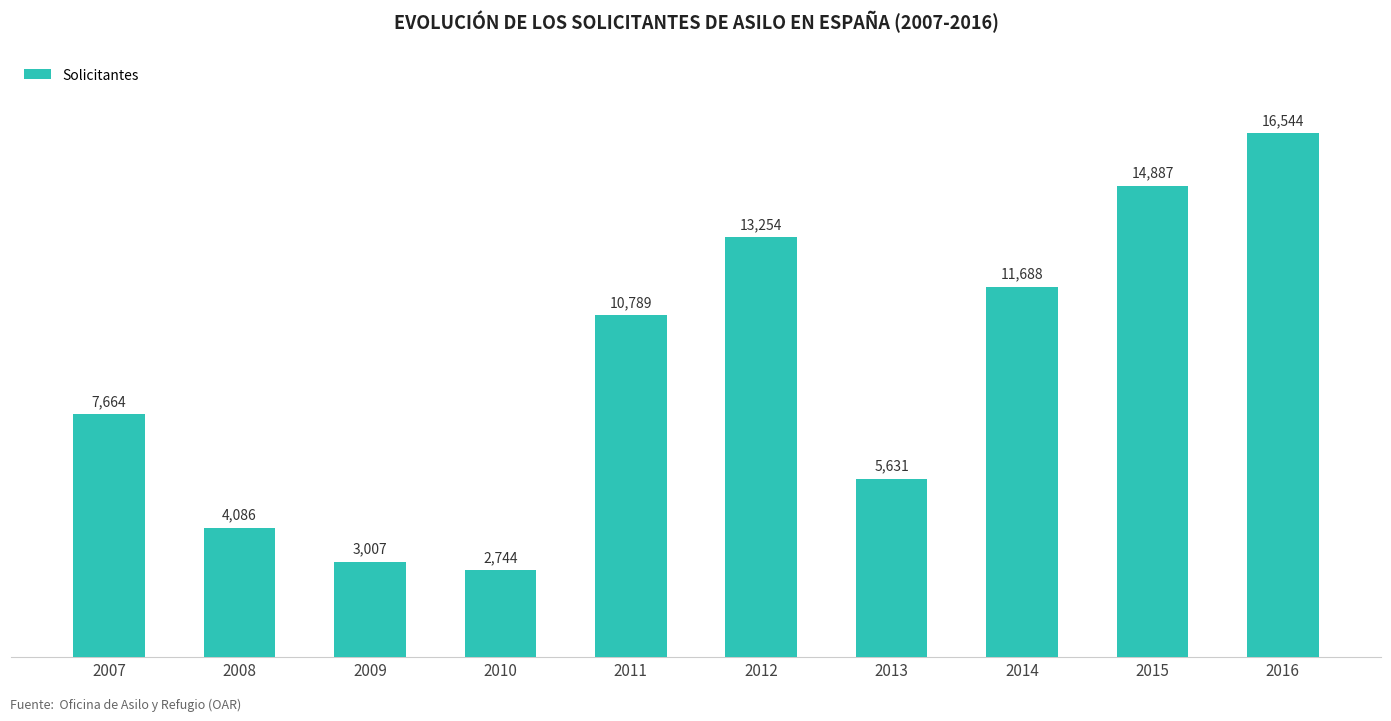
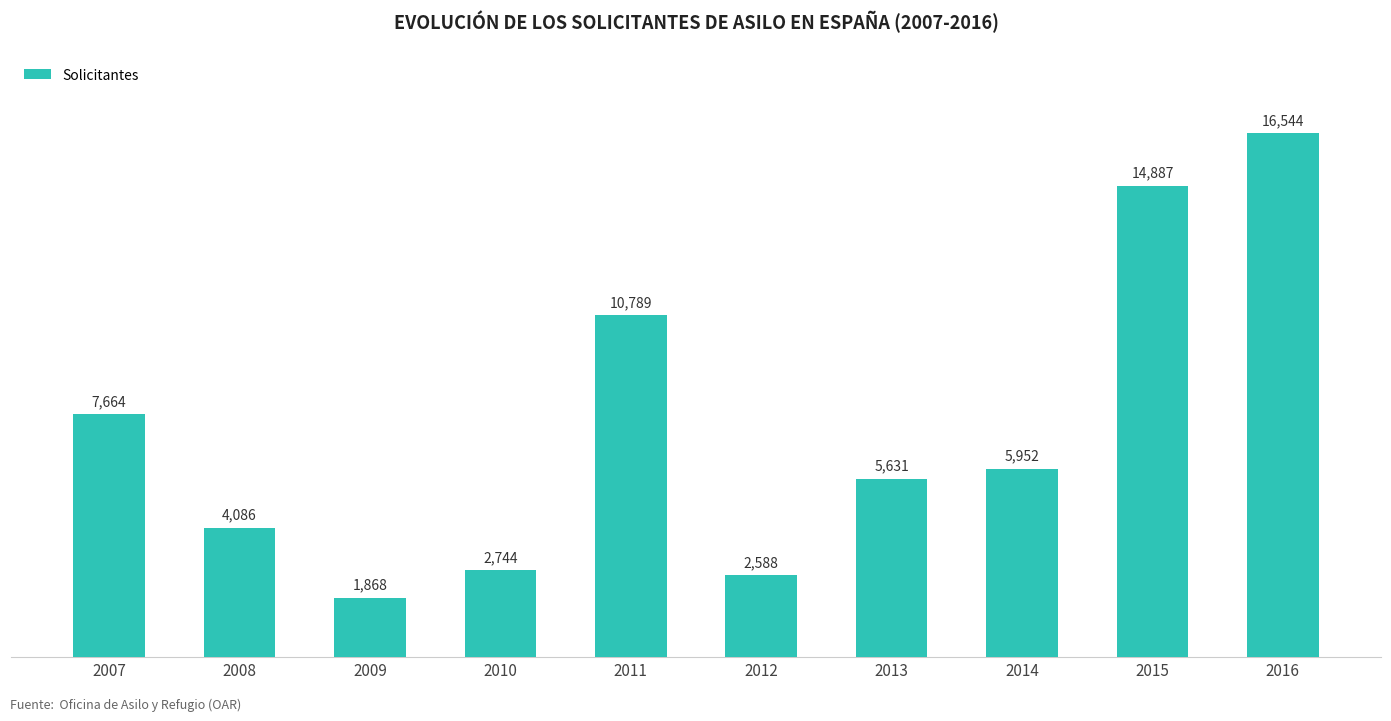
2009: 3,007 -> 1,868
2012: 13,254 -> 2,588
2014: 11,688 -> 5,952
